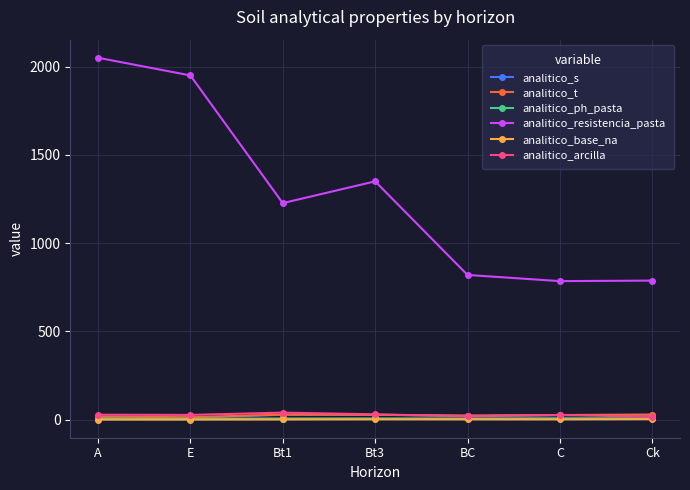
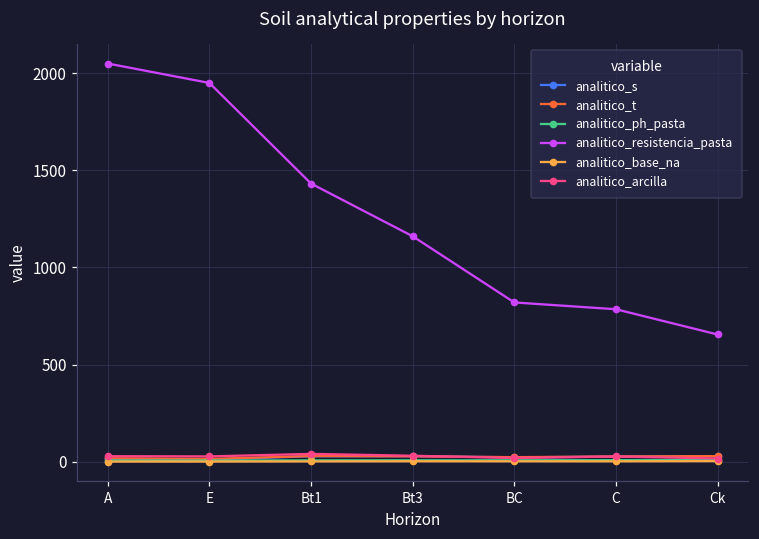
analitico_resistencia_pasta, Bt1: 1230 -> 1430
analitico_resistencia_pasta, Bt3: 1350 -> 1160
analitico_resistencia_pasta, Ck: 790 -> 660
